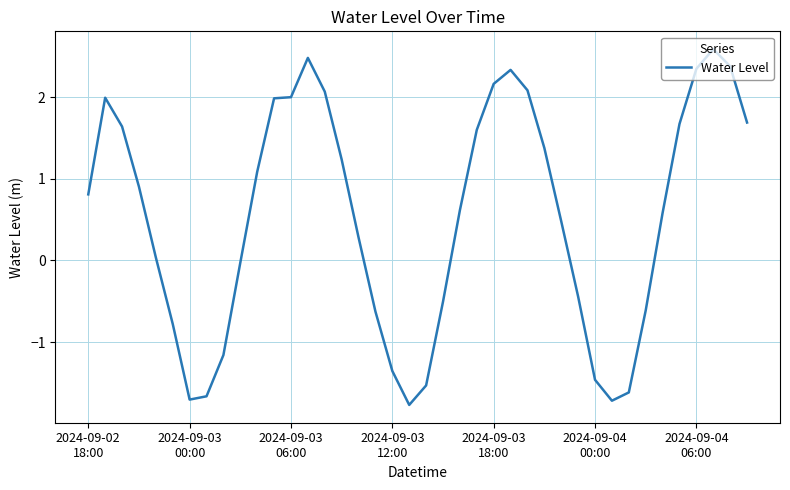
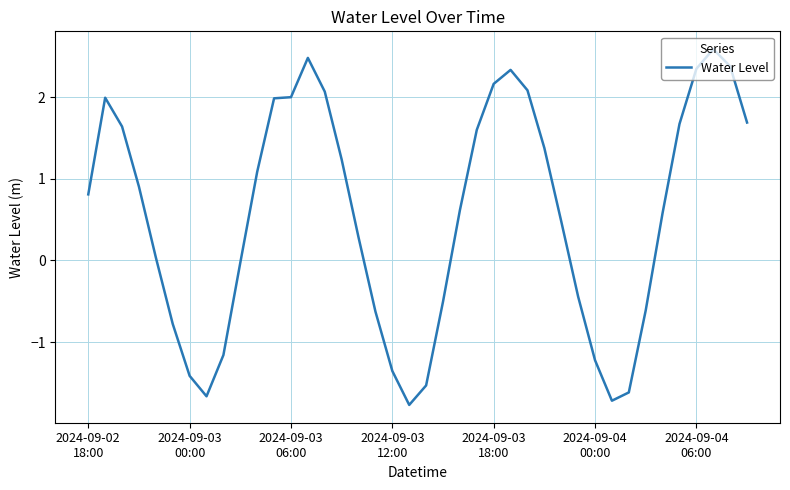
2024-09-03 00:00: -1.7 -> -1.4
2024-09-04 00:00: -1.5 -> -1.2
